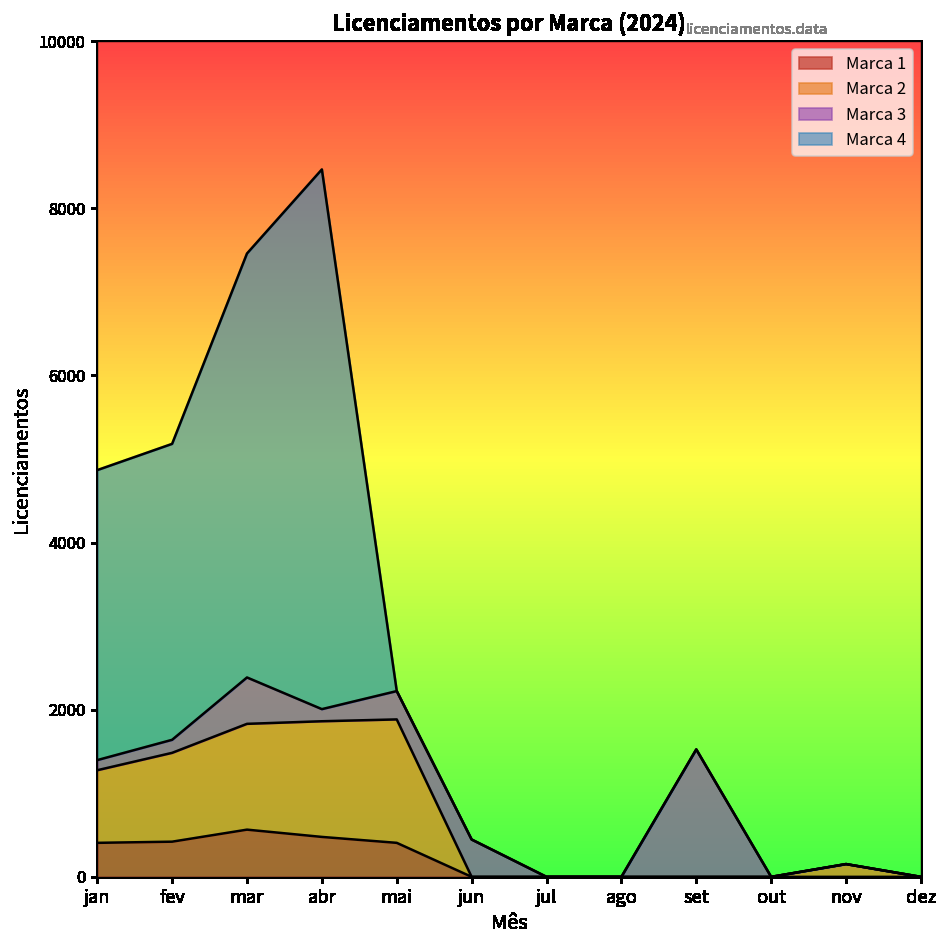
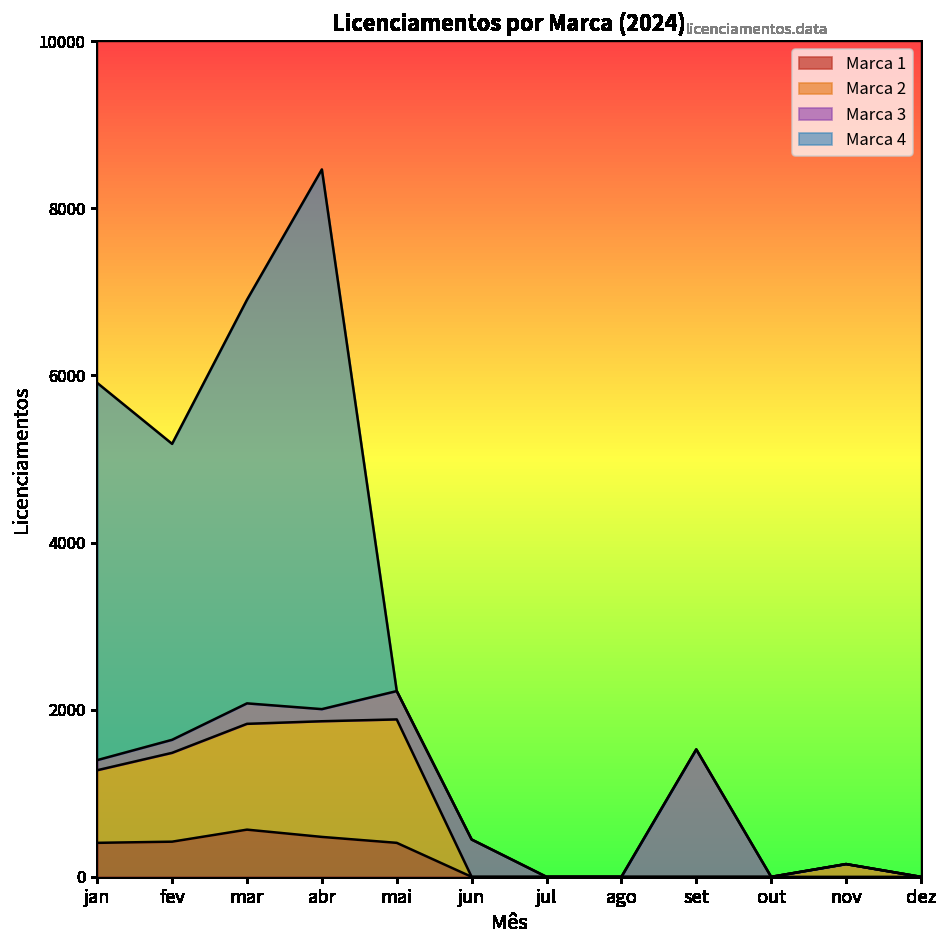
Marca 4, jan: 3500 -> 4500
Marca 3, mar: 600 -> 200
Marca 4, mar: 5100 -> 4800
